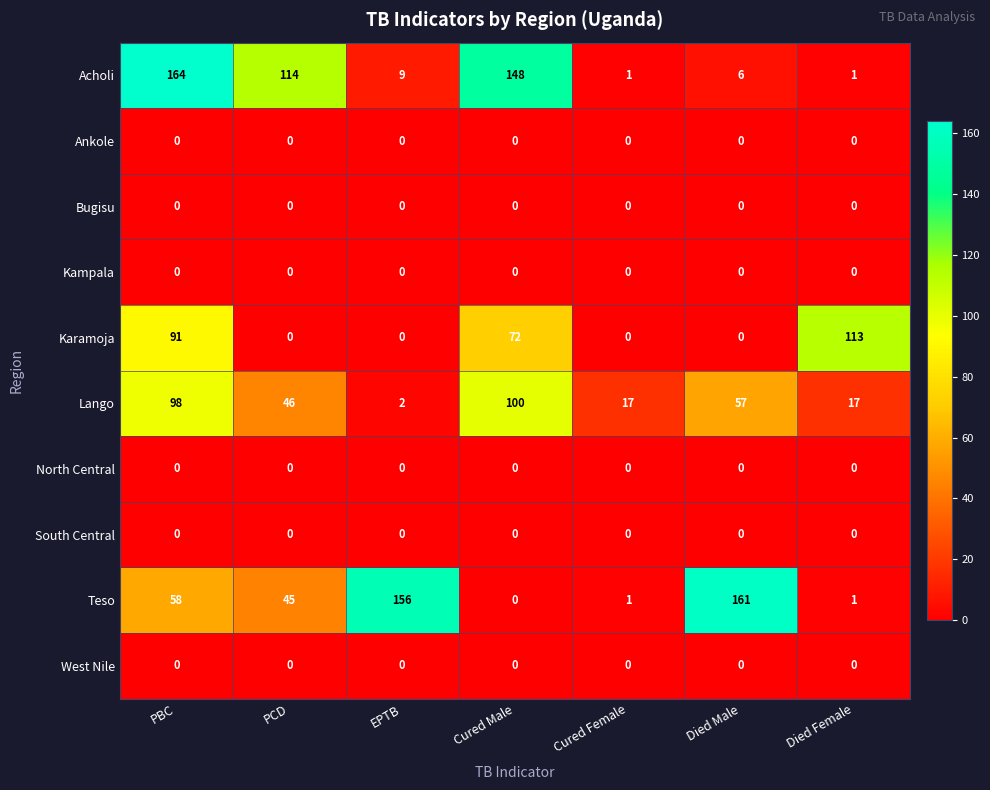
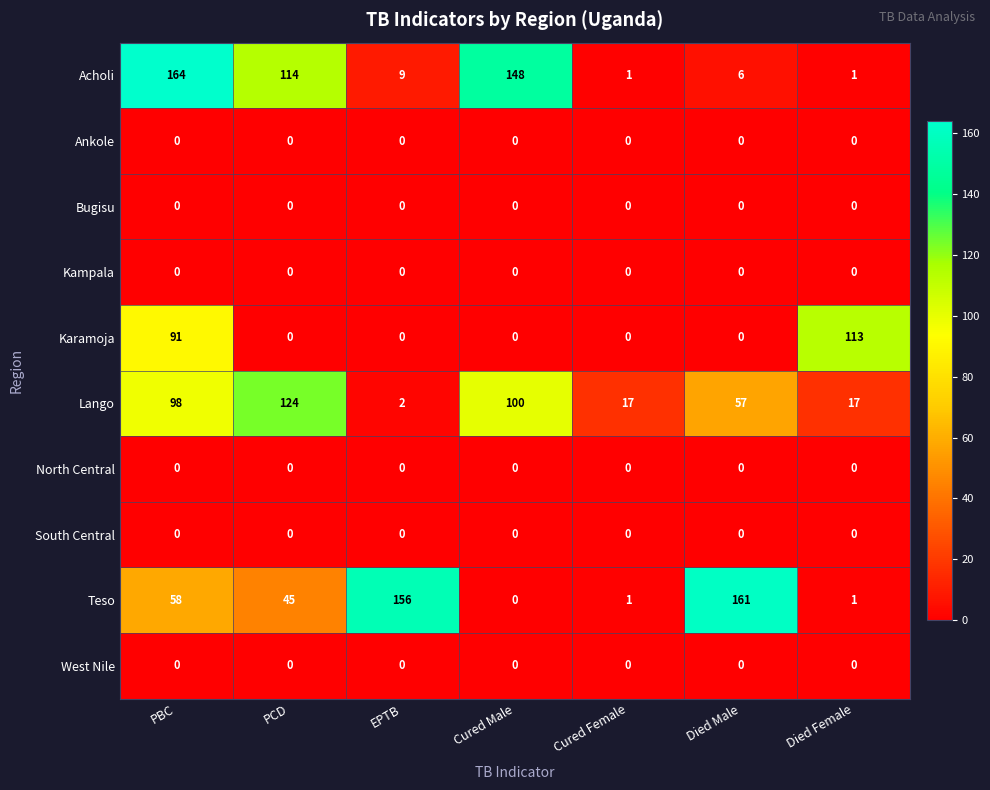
Karamoja, Cured Male: 72 -> 0
Lango, PCD: 46 -> 124
